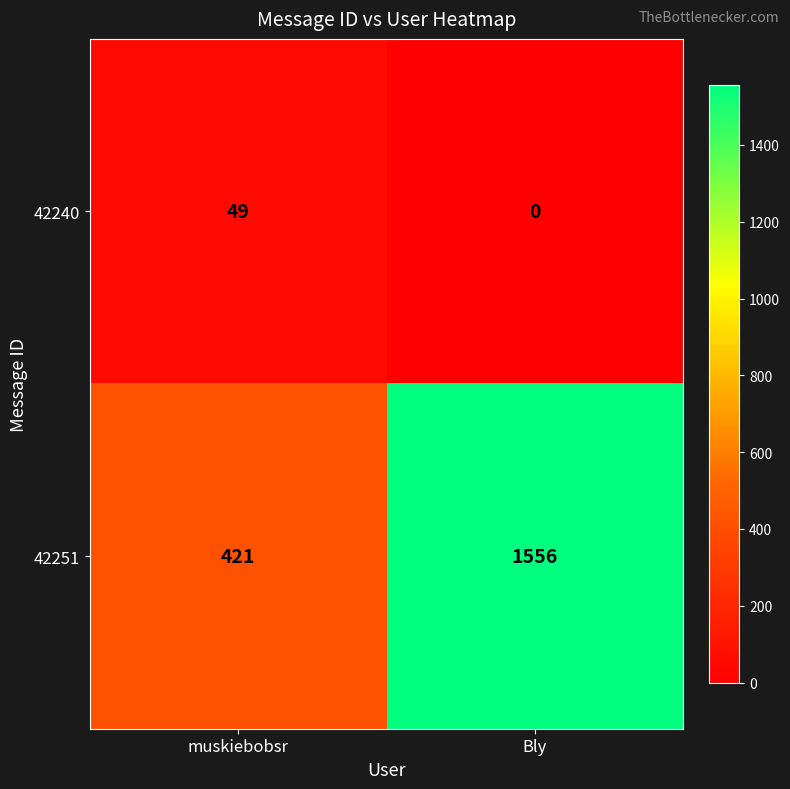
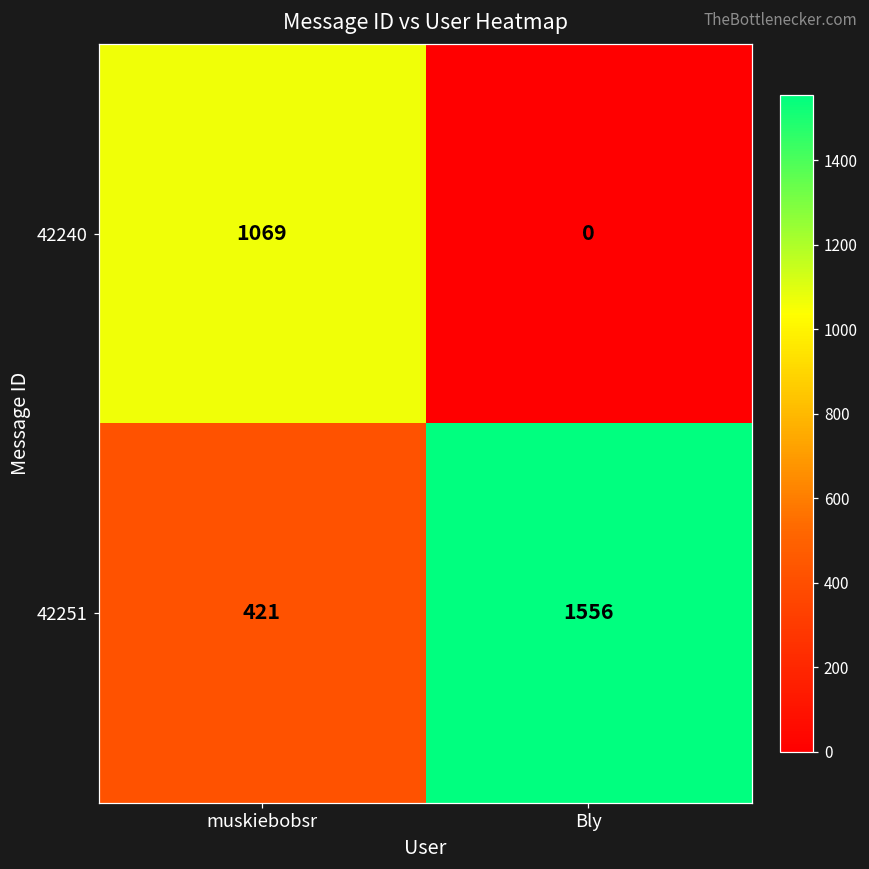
42240, muskiebobsr: 49 -> 1069
